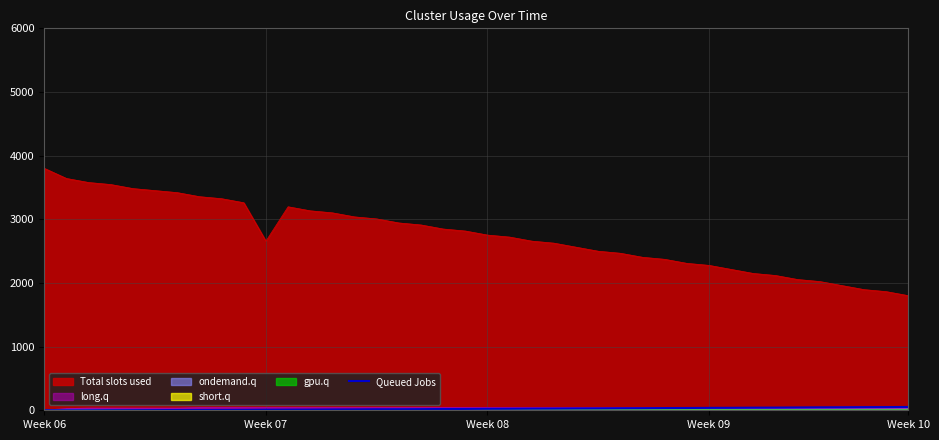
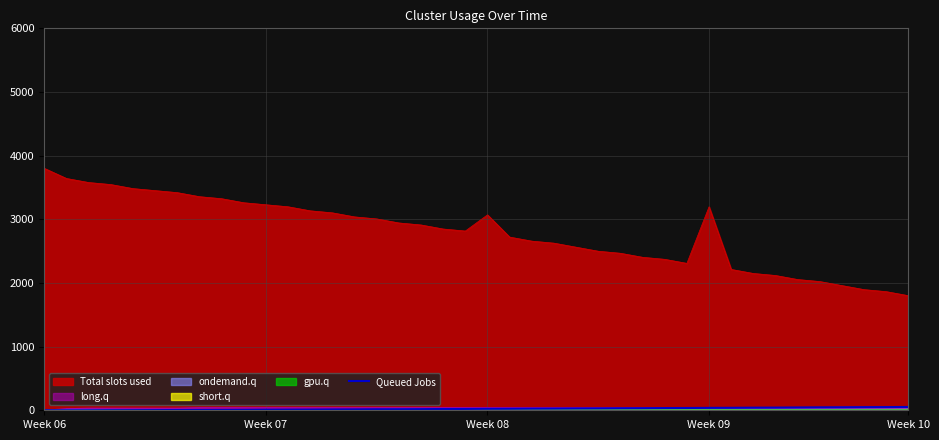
Total slots used, Week 07: 2700 -> 3200
Total slots used, Week 08: 2800 -> 3100
Total slots used, Week 09: 2300 -> 3200
